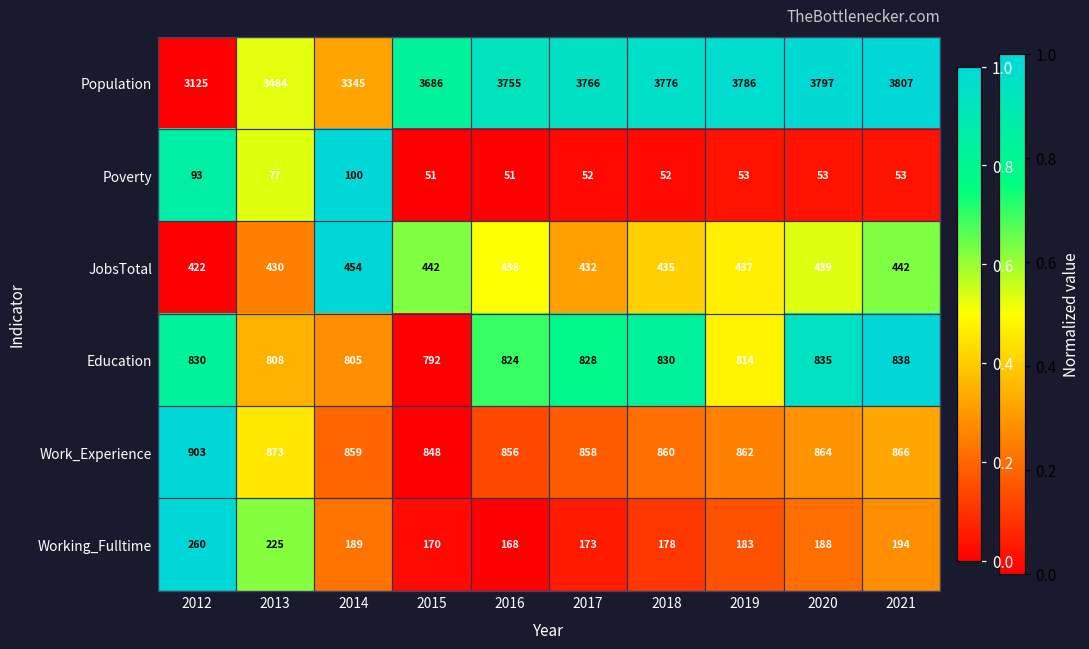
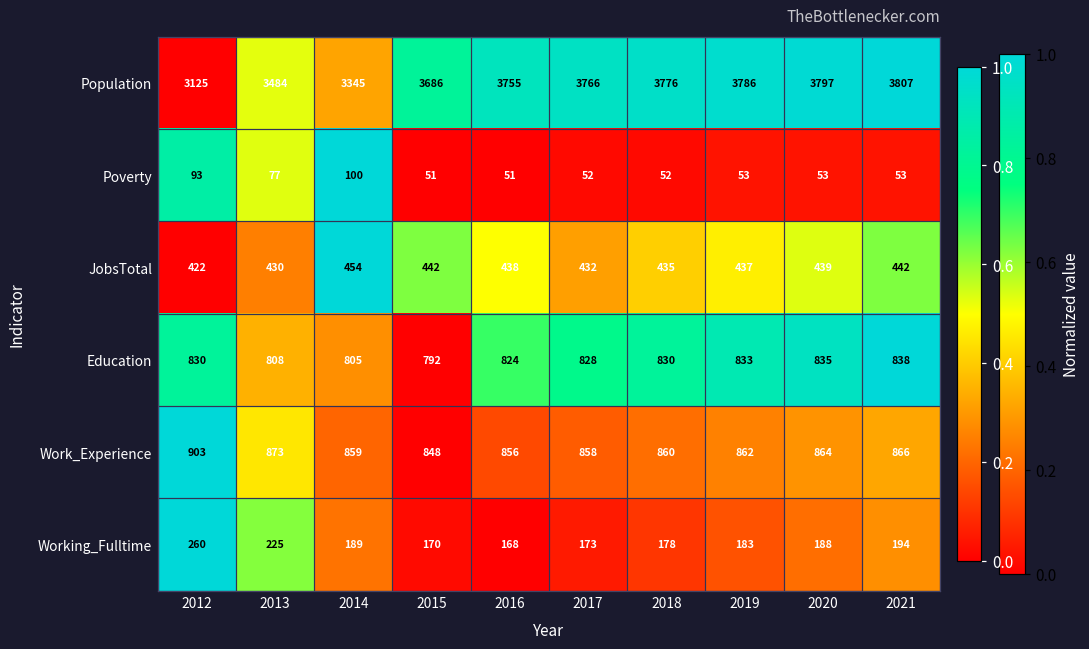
Education, 2019: 814 -> 833
